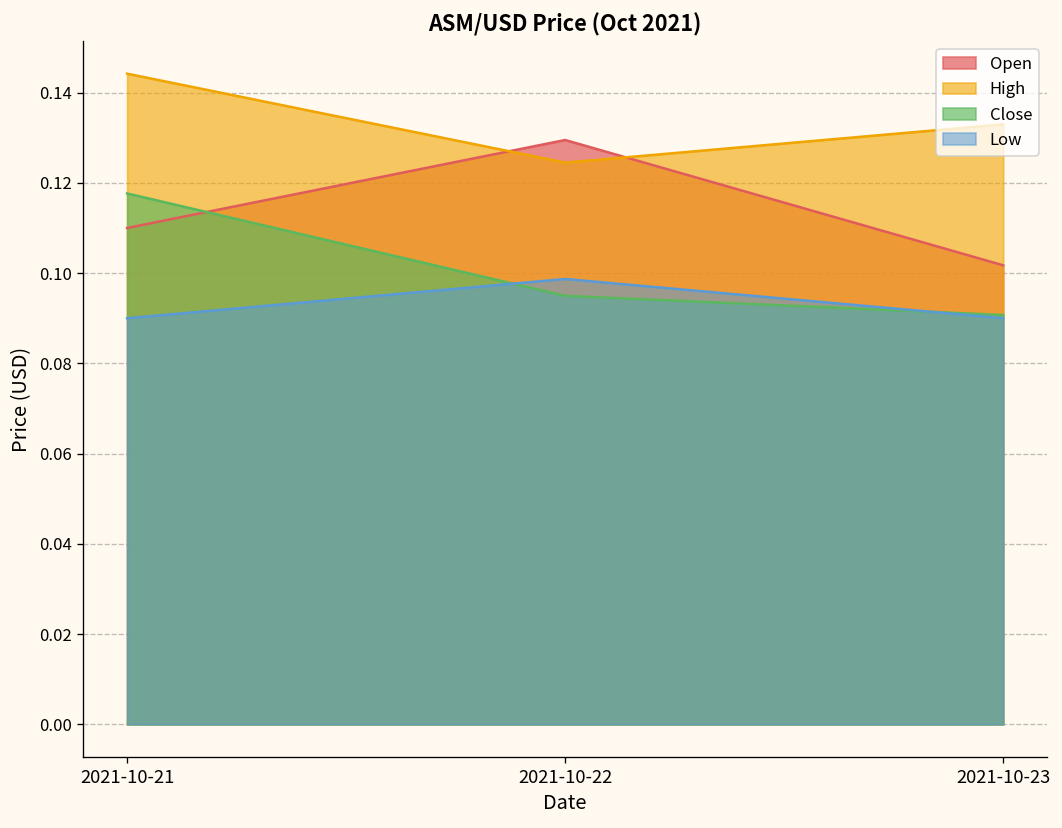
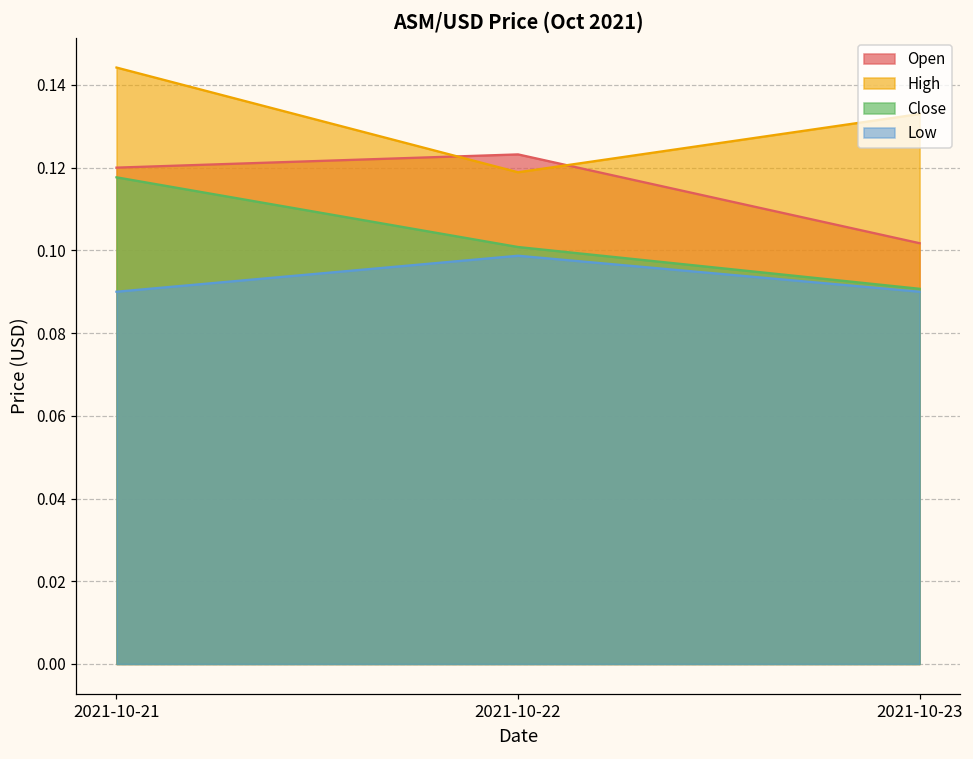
Open, 2021-10-21: 0.11 -> 0.12
Open, 2021-10-22: 0.130 -> 0.123
High, 2021-10-22: 0.124 -> 0.119
Close, 2021-10-22: 0.095 -> 0.101
